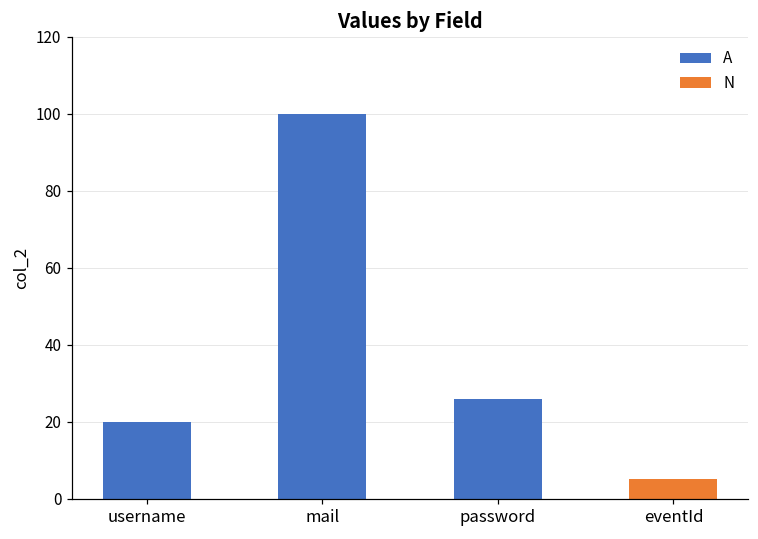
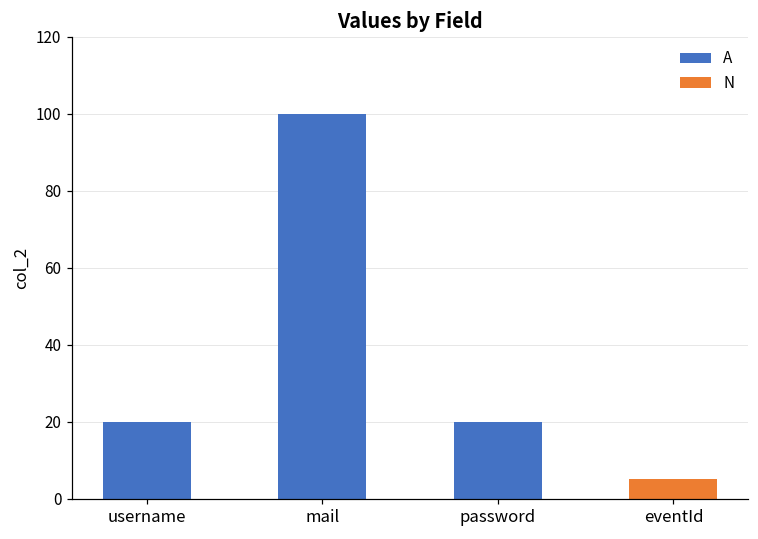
password: 26 -> 20
